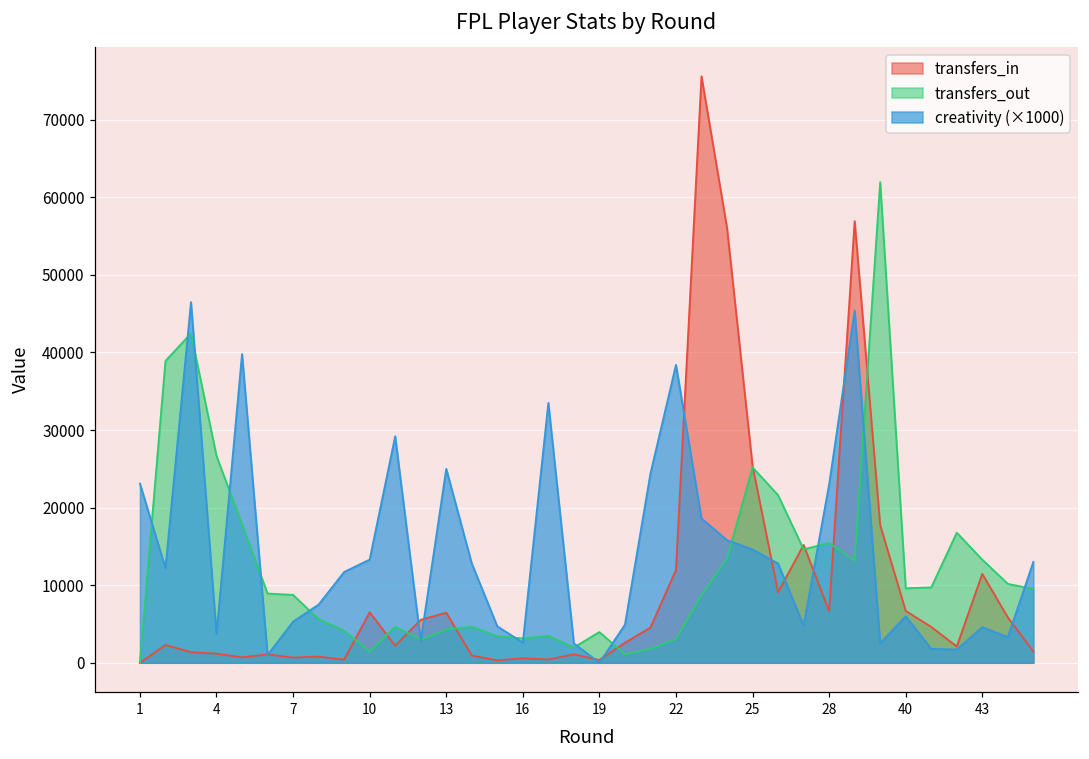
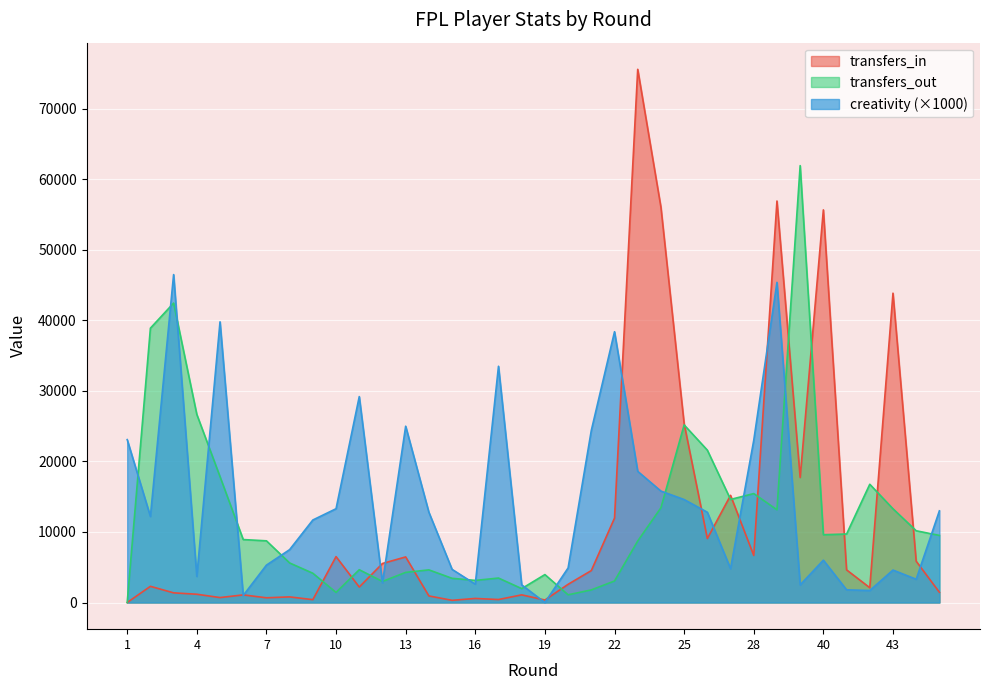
transfers_in, 40: 7000 -> 56000
transfers_in, 43: 11000 -> 44000
